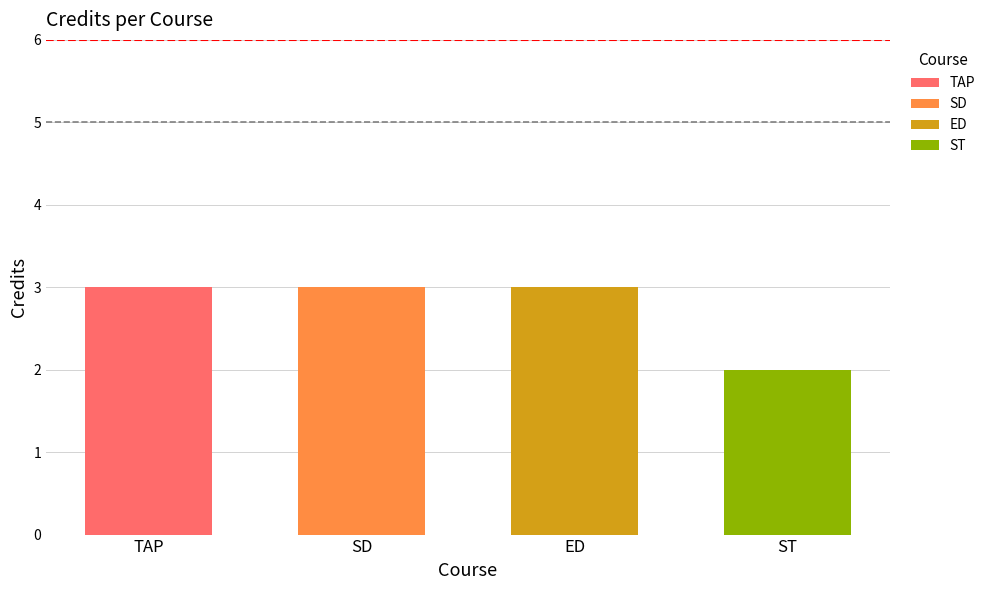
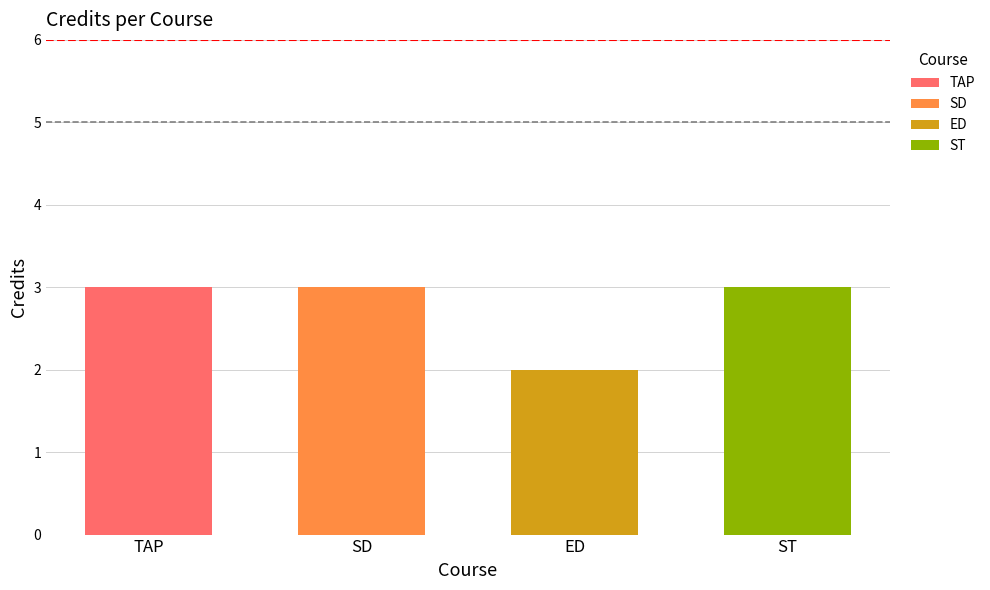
ED, ED: 3 -> 2
ST, ST: 2 -> 3
